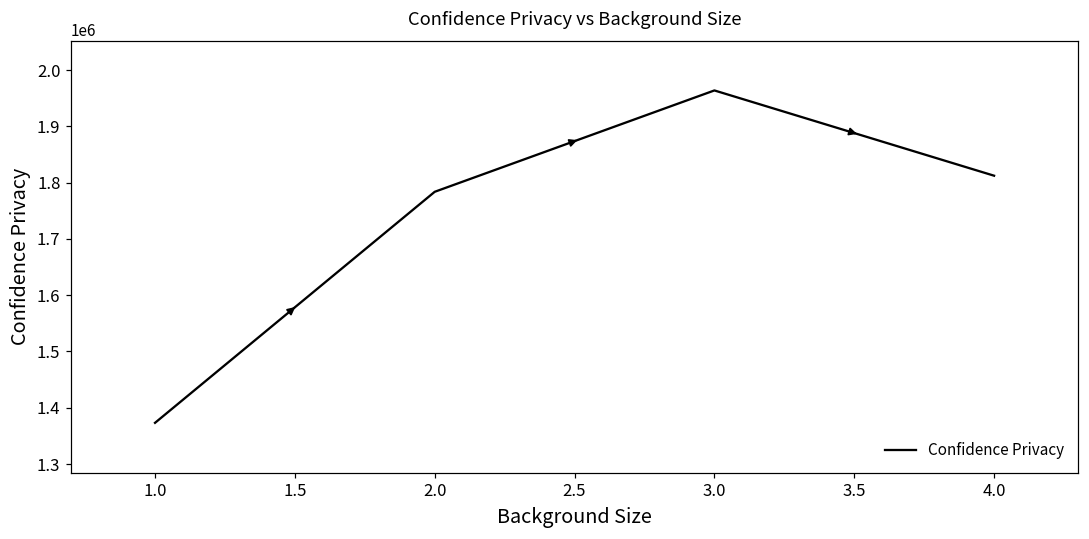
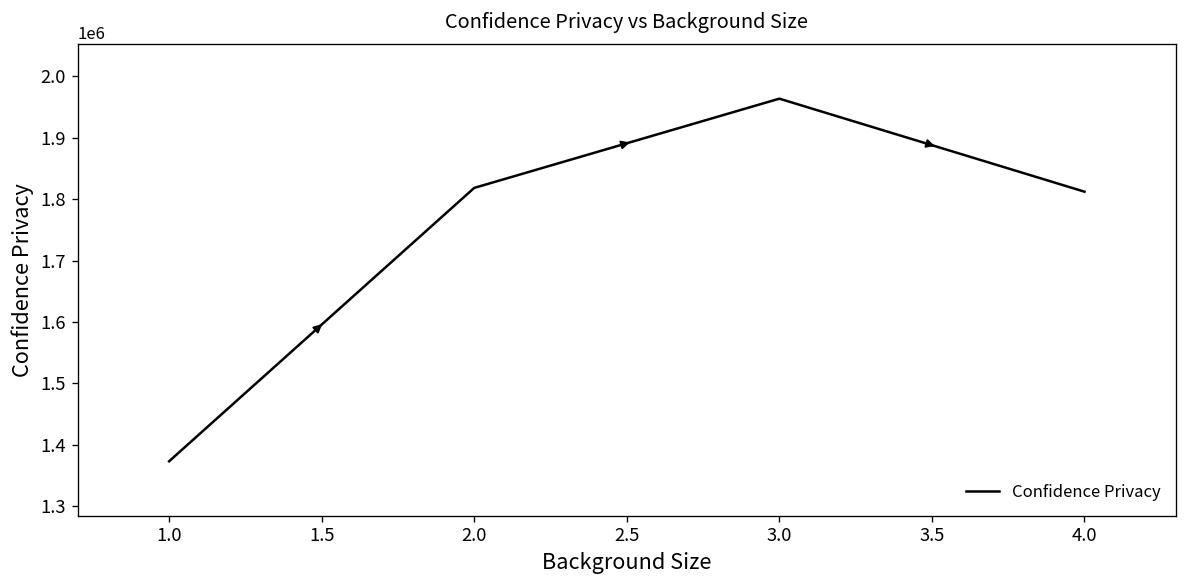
2.0: 1780000 -> 1820000
